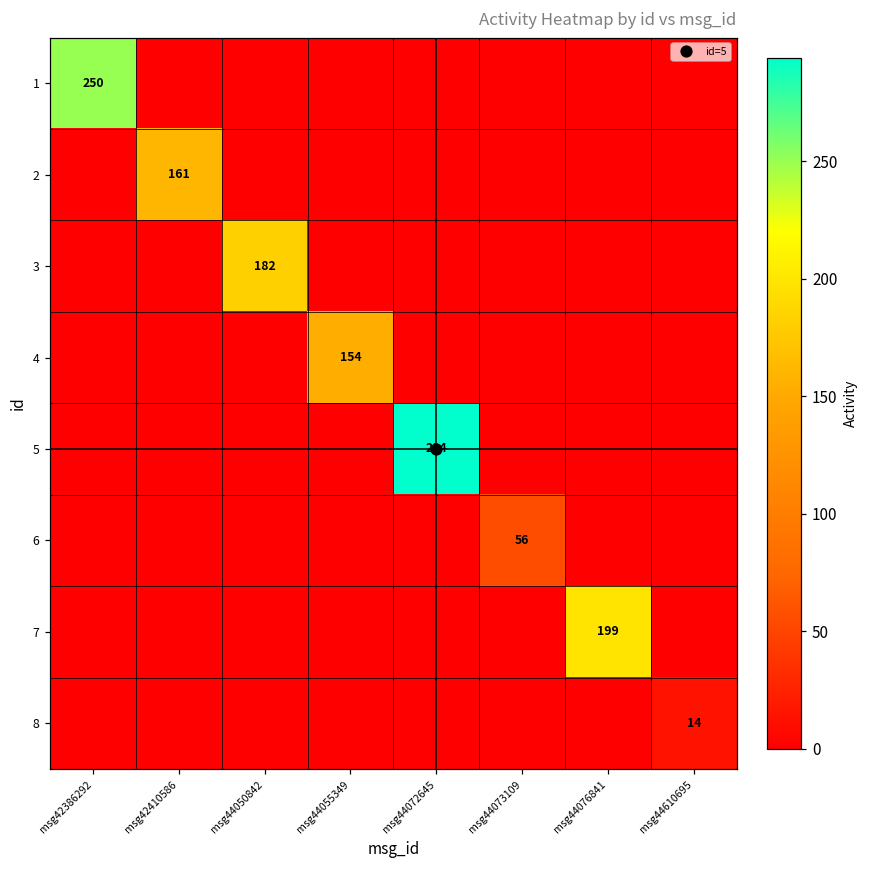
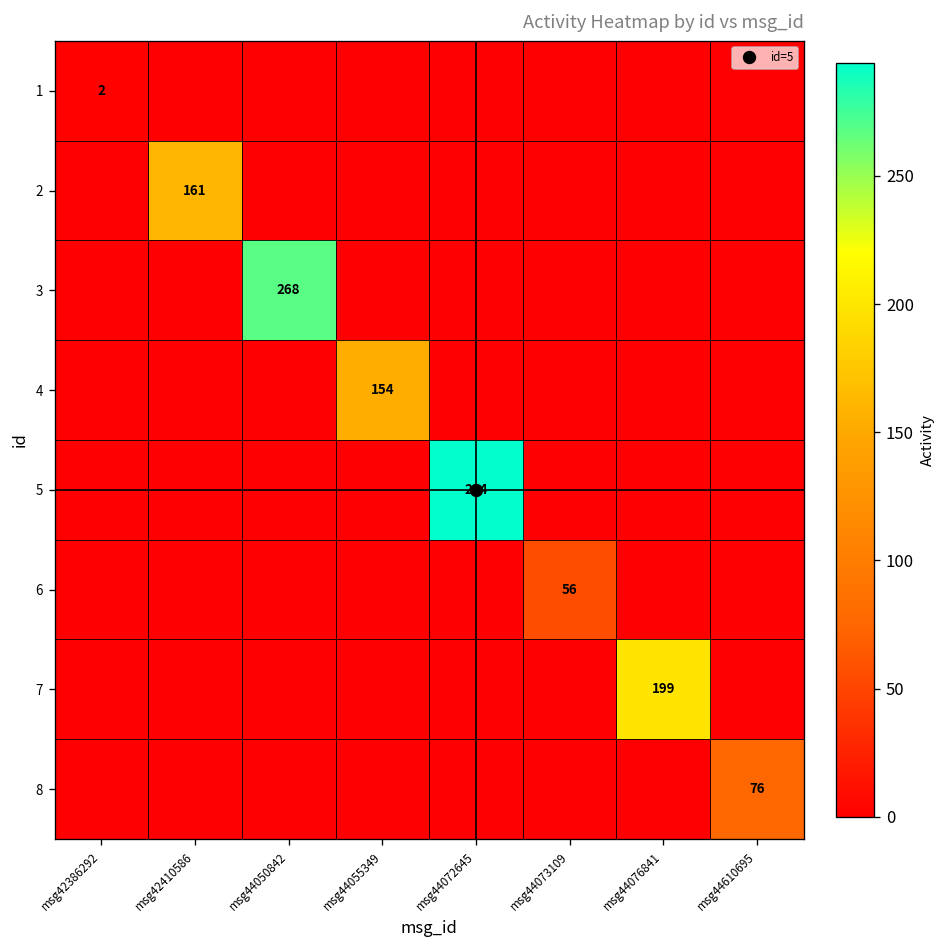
1, msg42386292: 250 -> 2
3, msg44050842: 182 -> 268
8, msg44610695: 14 -> 76
